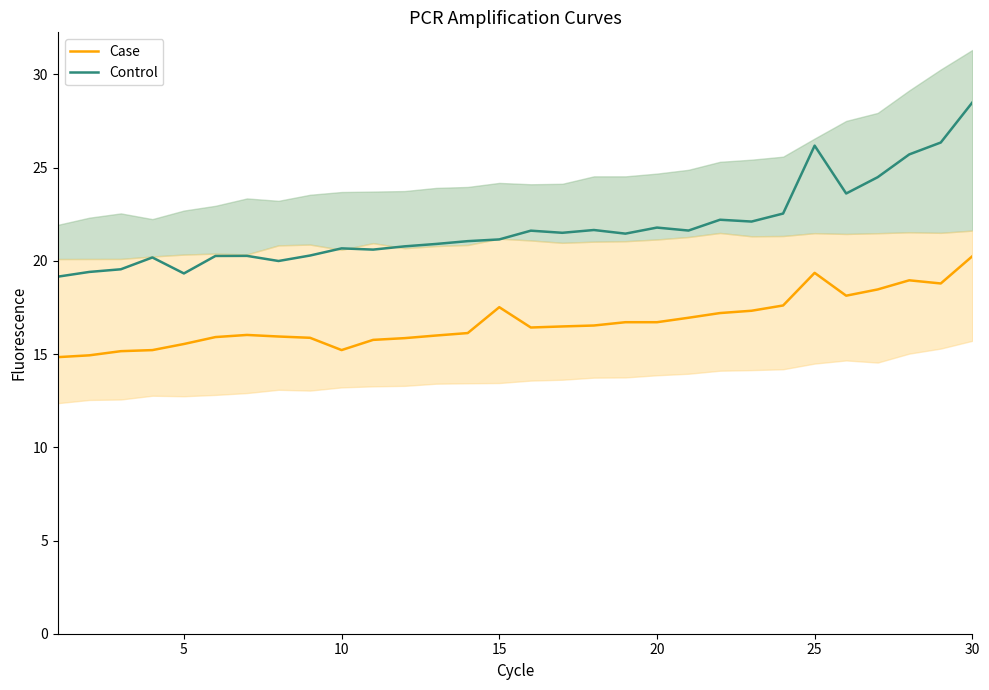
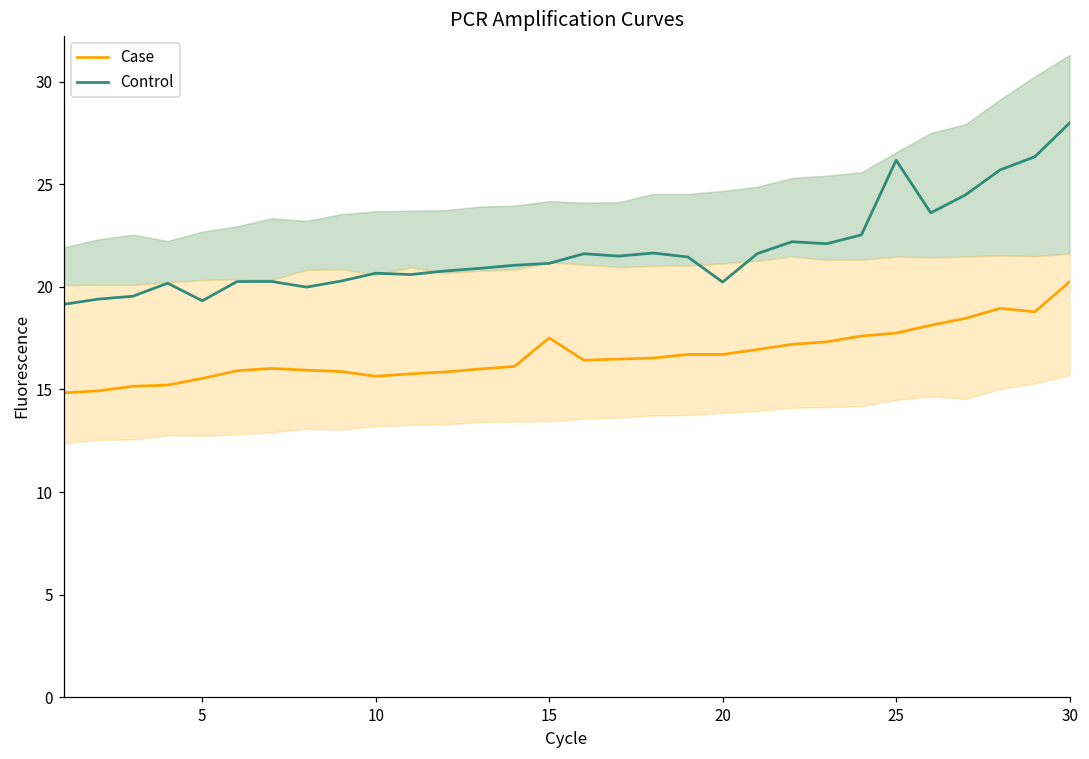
Case, 10: 15.2 -> 15.6
Control, 20: 21.8 -> 20.2
Case, 25: 19.4 -> 17.8
Control, 30: 28.5 -> 28.0
